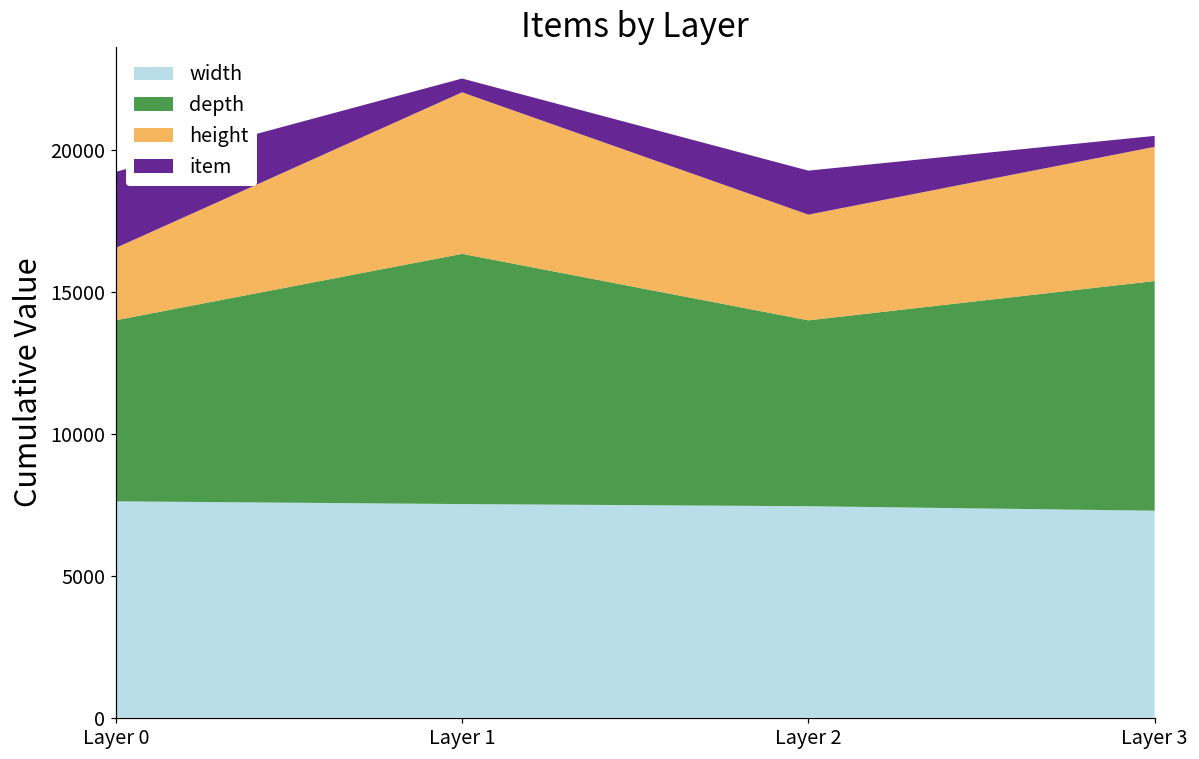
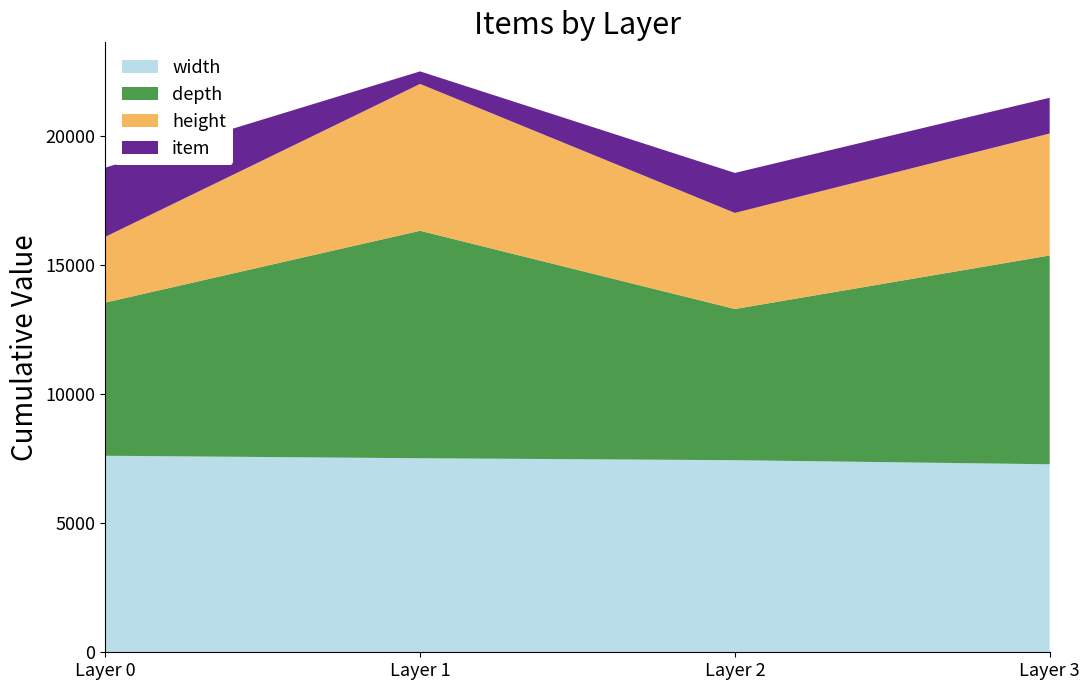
depth, Layer 0: 6400 -> 5900
depth, Layer 2: 6600 -> 5900
item, Layer 3: 400 -> 1400
